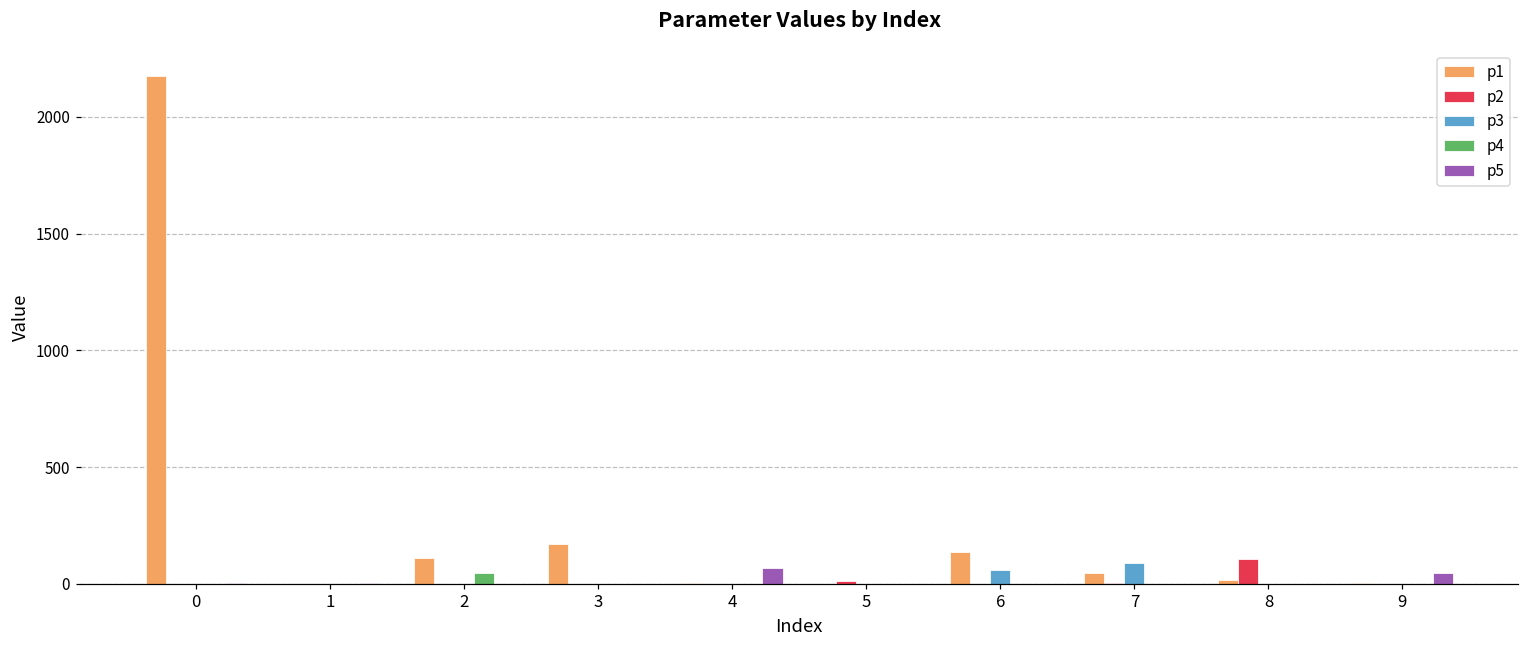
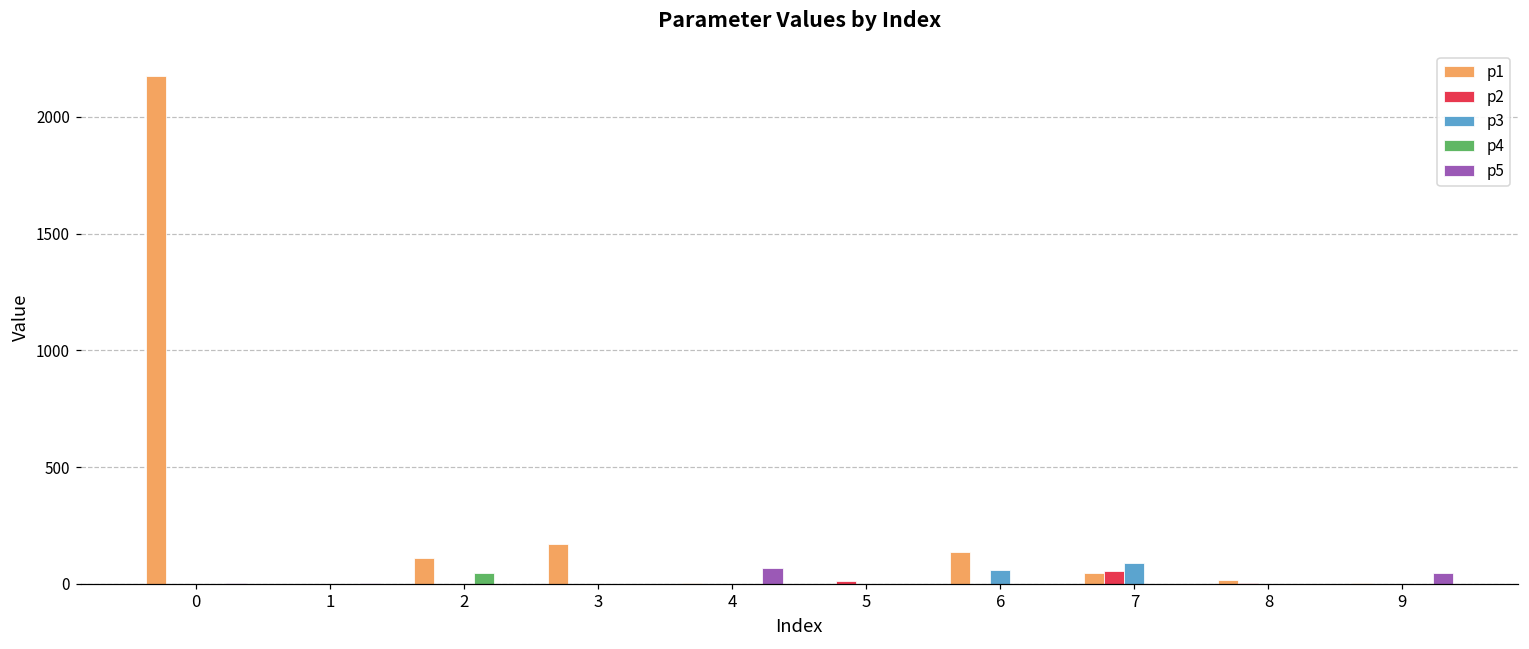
p2, 7: 0 -> 50
p2, 8: 110 -> 0
